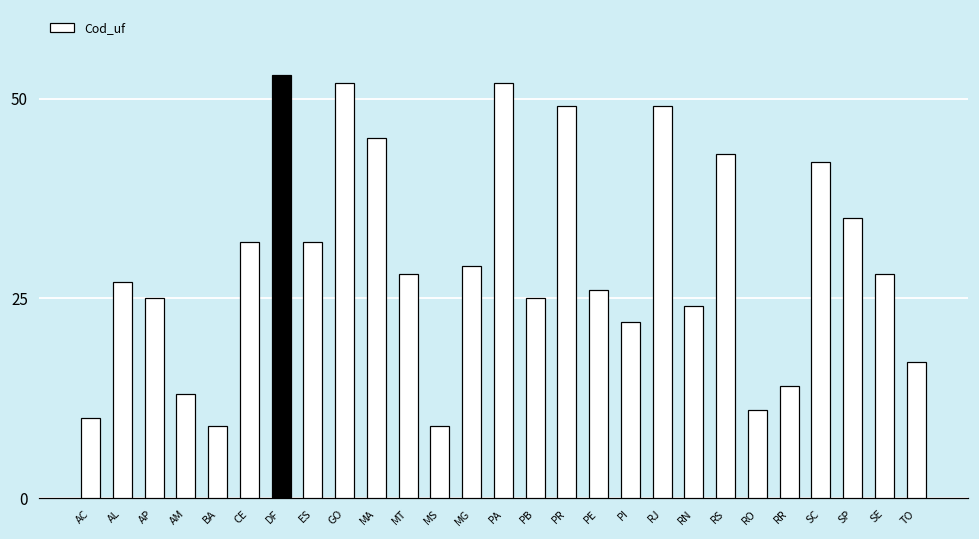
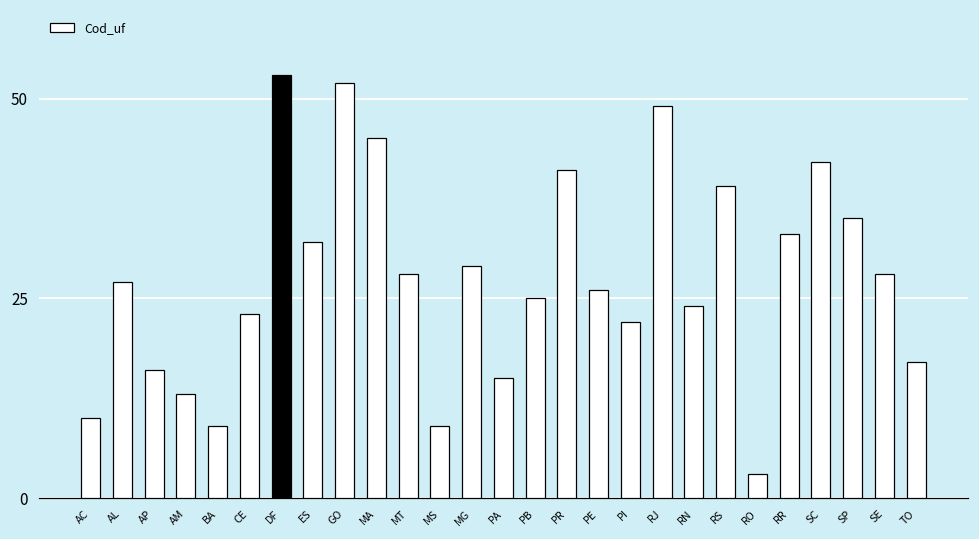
AP: 25 -> 16
CE: 32 -> 23
PA: 52 -> 15
PR: 49 -> 41
RS: 43 -> 39
RO: 11 -> 3
RR: 14 -> 33
